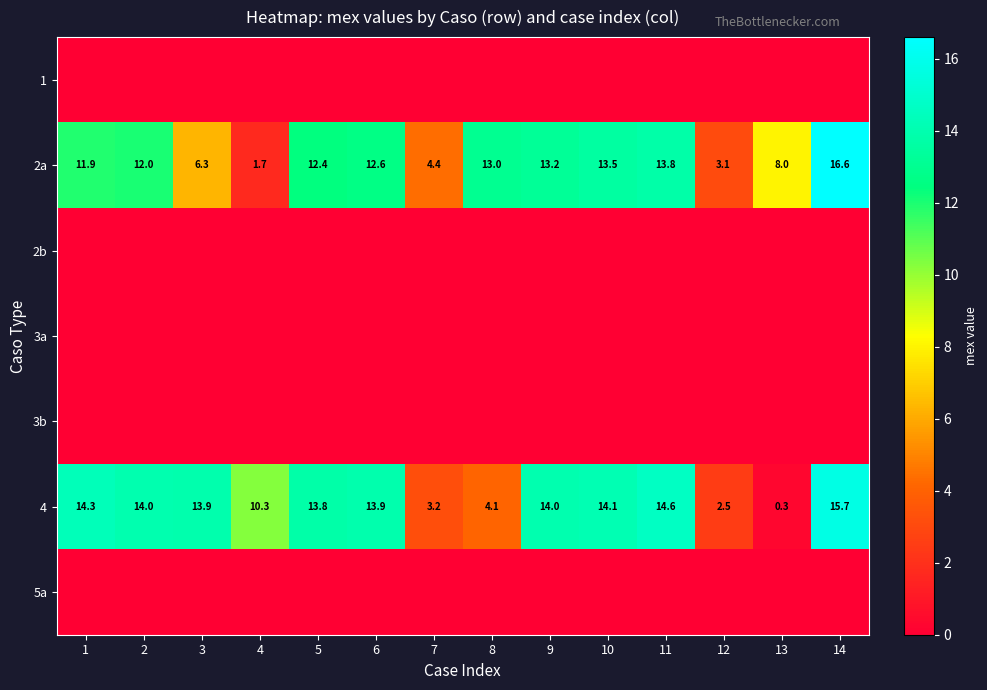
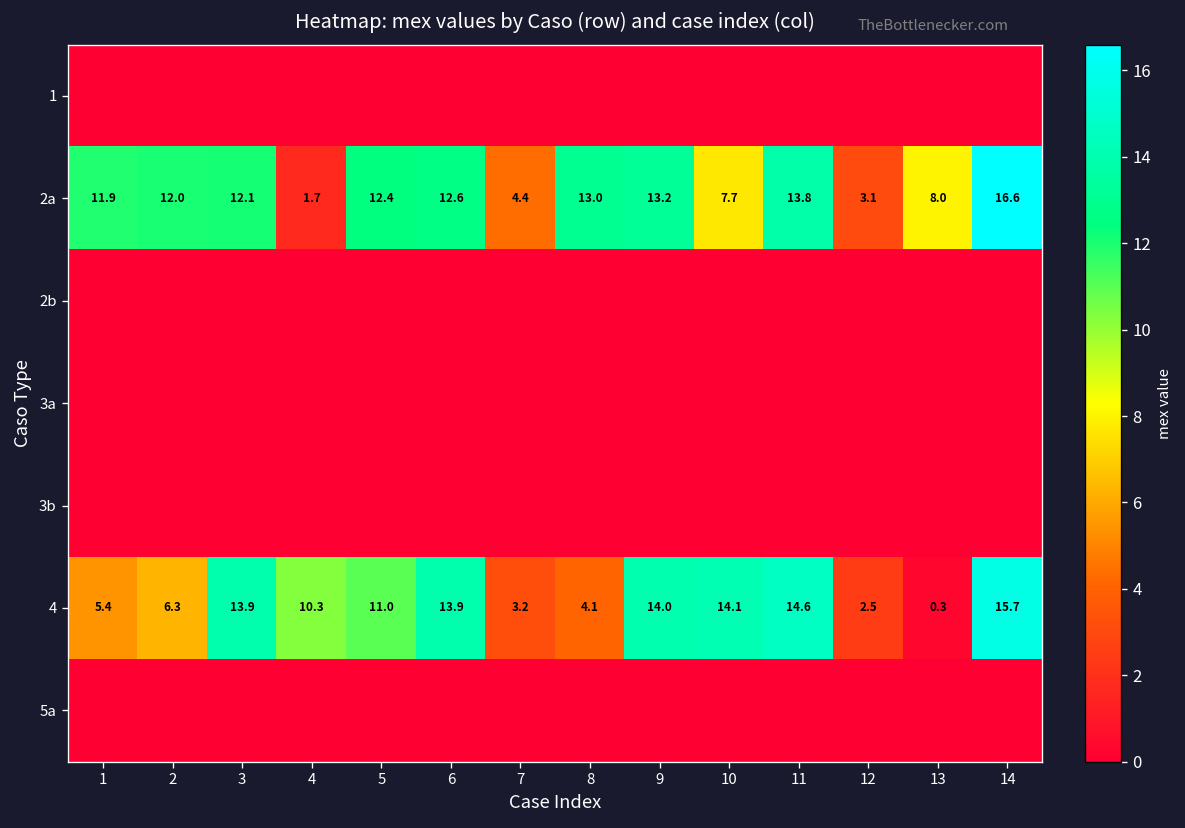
2a, 3: 6.3 -> 12.1
2a, 10: 13.5 -> 7.7
4, 1: 14.3 -> 5.4
4, 2: 14.0 -> 6.3
4, 5: 13.8 -> 11.0
